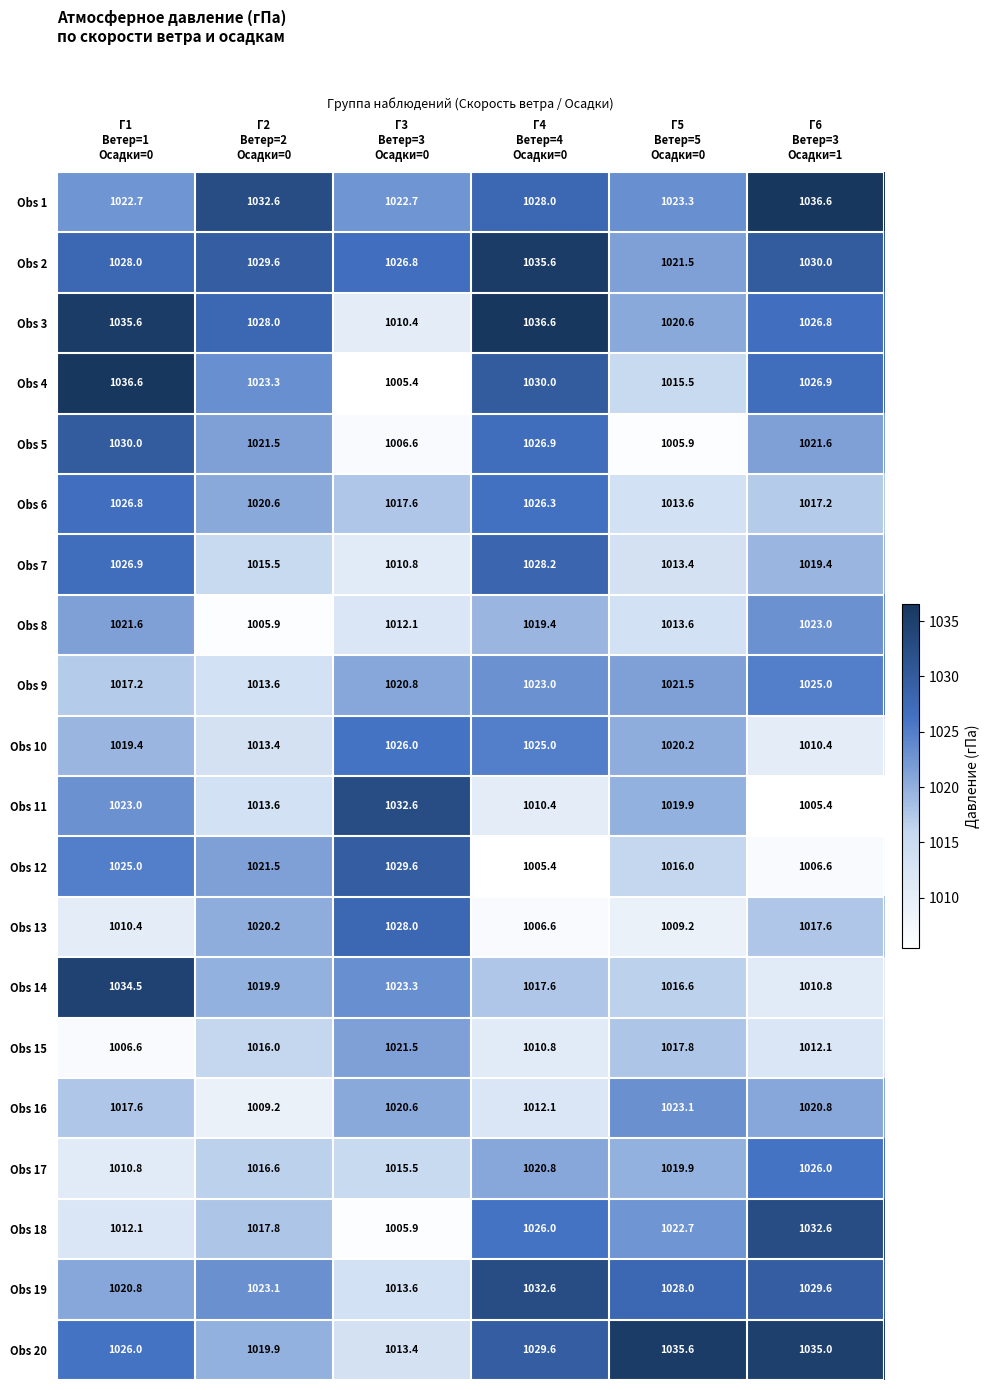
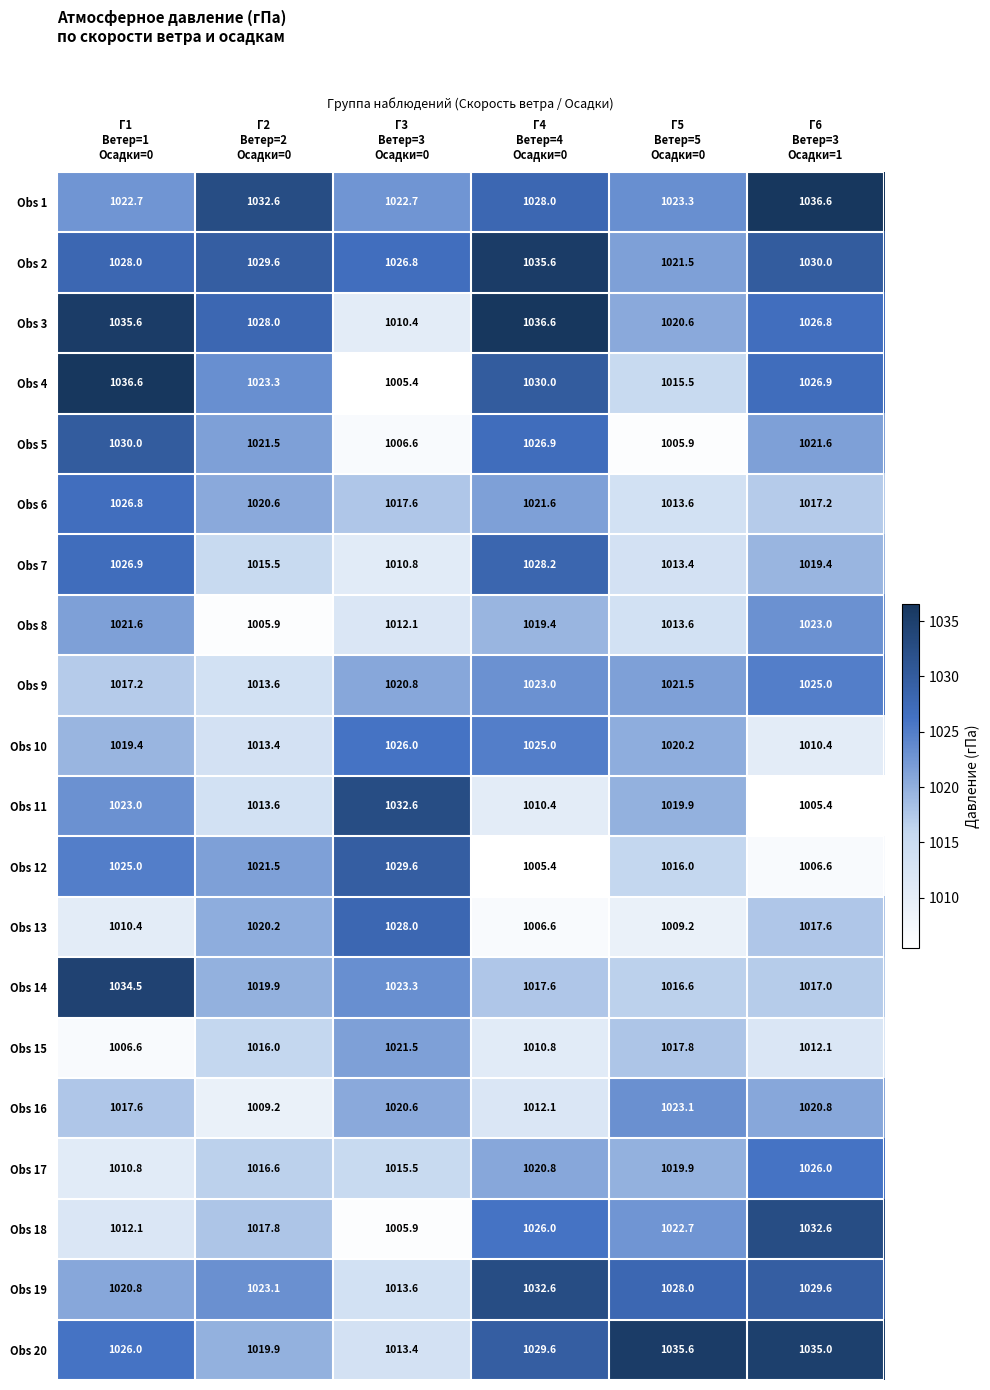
Obs 6, Г4 Ветер=4 Осадки=0: 1026.3 -> 1021.6
Obs 14, Г6 Ветер=3 Осадки=1: 1010.8 -> 1017.0
